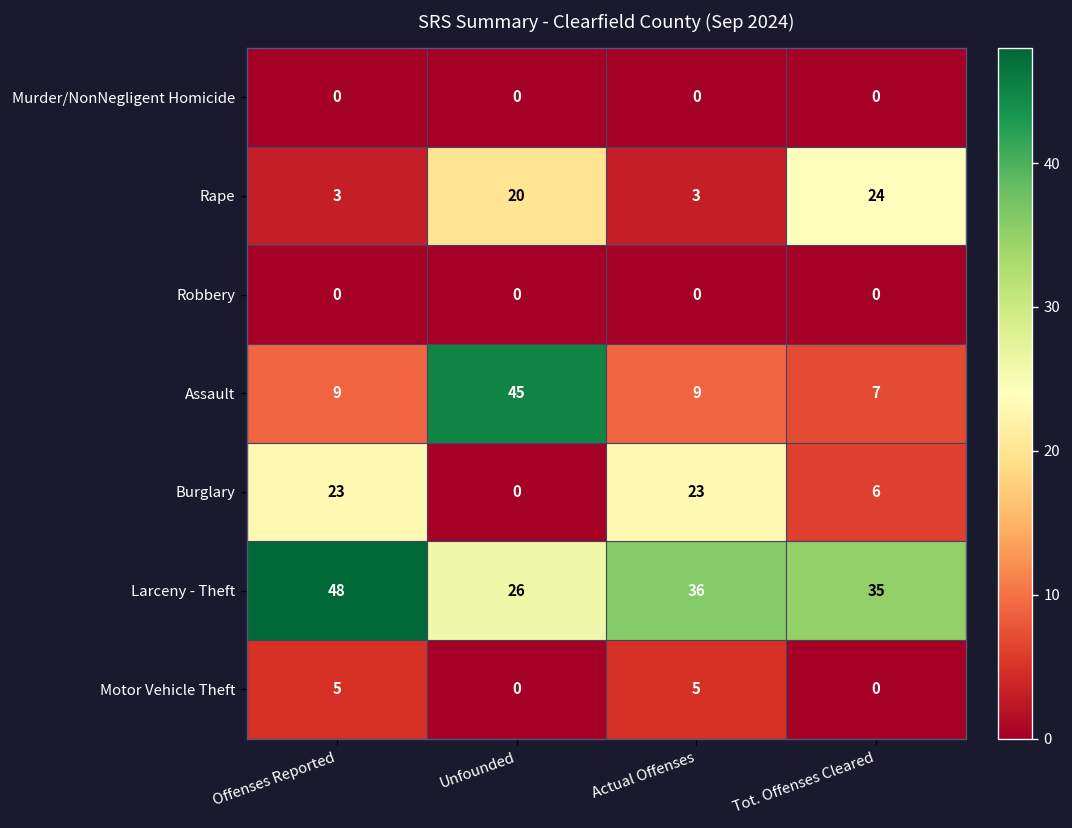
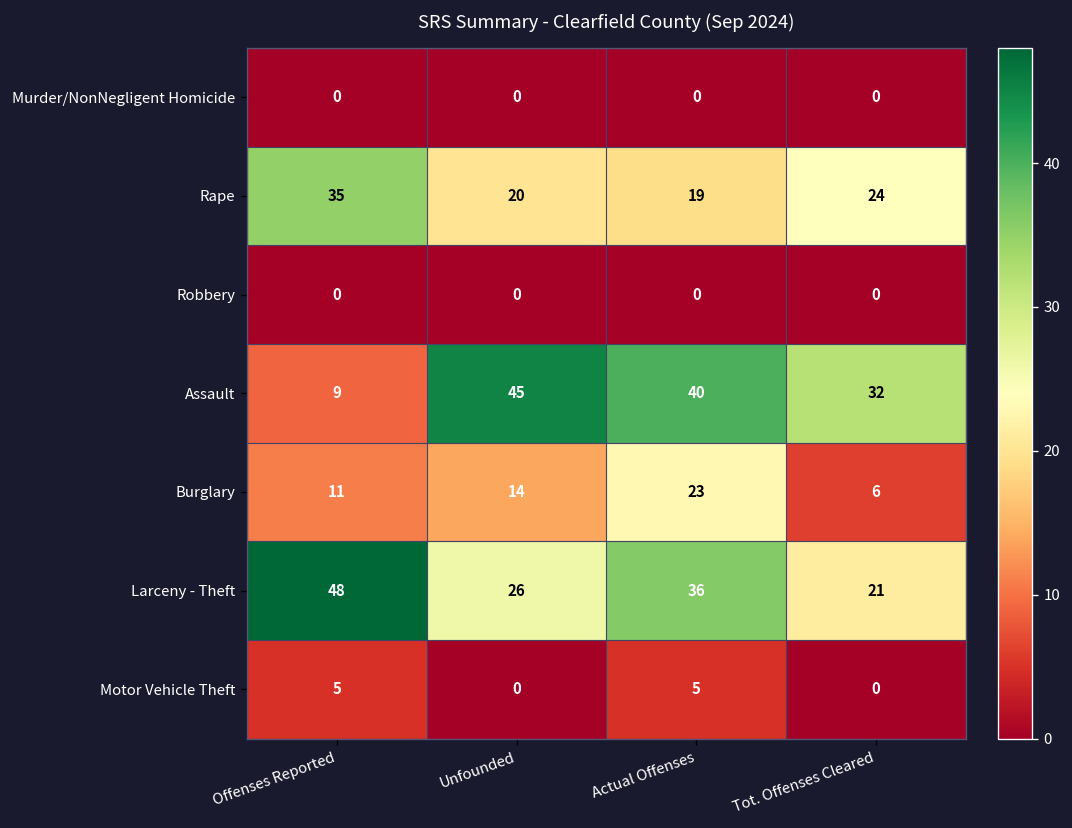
Rape, Offenses Reported: 3 -> 35
Rape, Actual Offenses: 3 -> 19
Assault, Actual Offenses: 9 -> 40
Assault, Tot. Offenses Cleared: 7 -> 32
Burglary, Offenses Reported: 23 -> 11
Burglary, Unfounded: 0 -> 14
Larceny - Theft, Tot. Offenses Cleared: 35 -> 21
